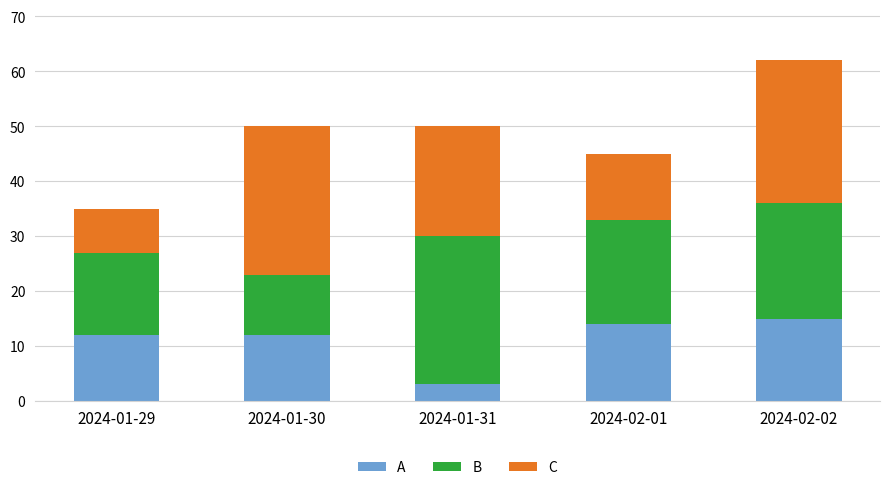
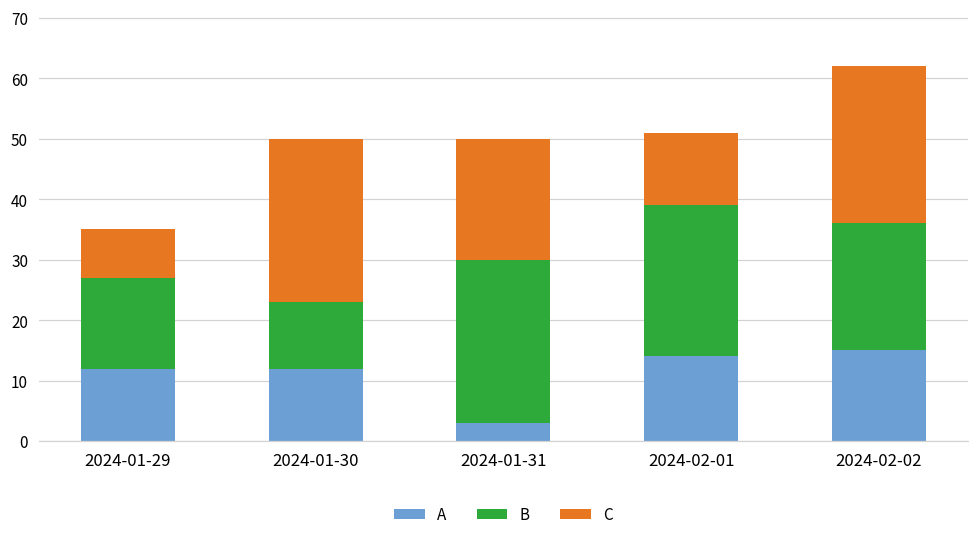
B, 2024-02-01: 19 -> 25
